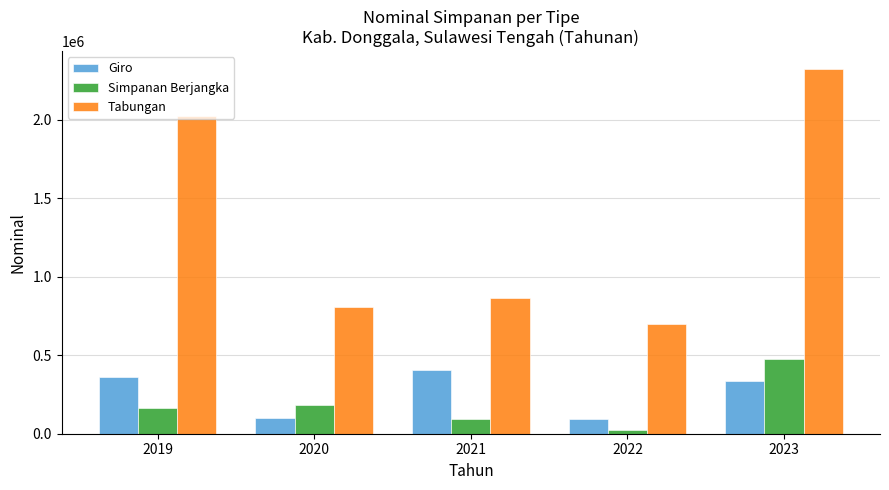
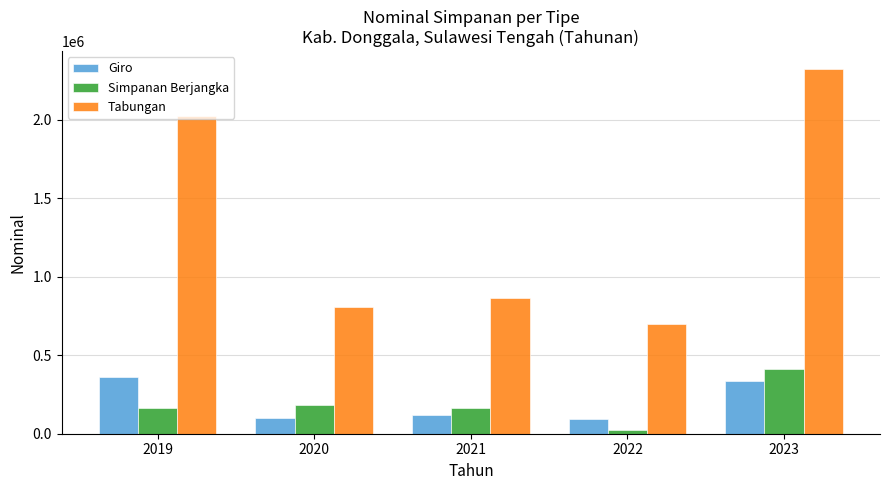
Giro, 2021: 400000 -> 120000
Simpanan Berjangka, 2021: 90000 -> 170000
Simpanan Berjangka, 2023: 480000 -> 410000
